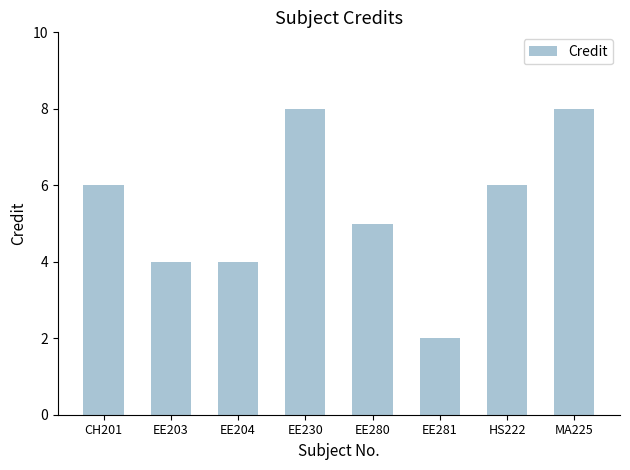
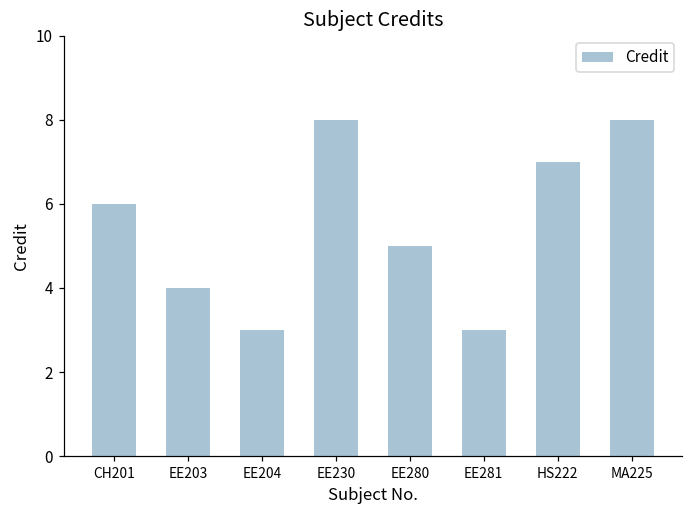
EE204: 4 -> 3
EE281: 2 -> 3
HS222: 6 -> 7
